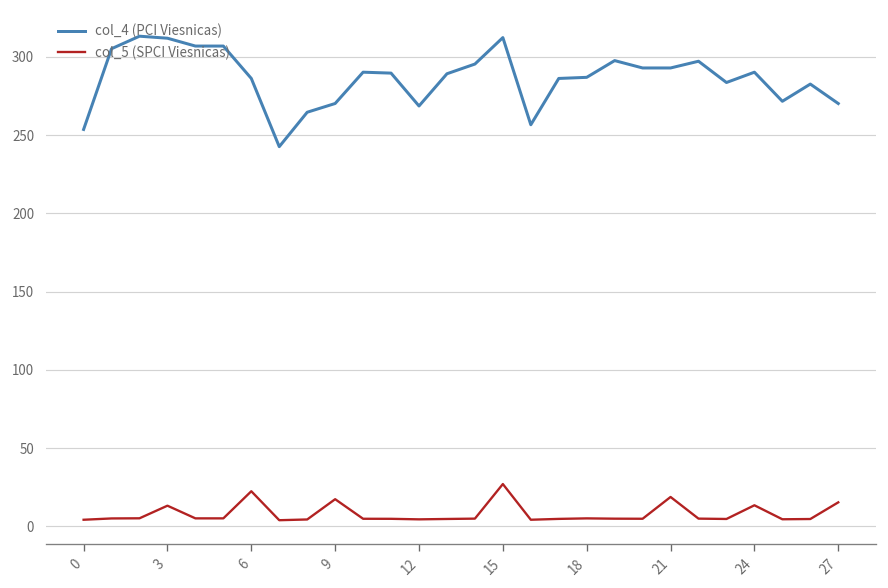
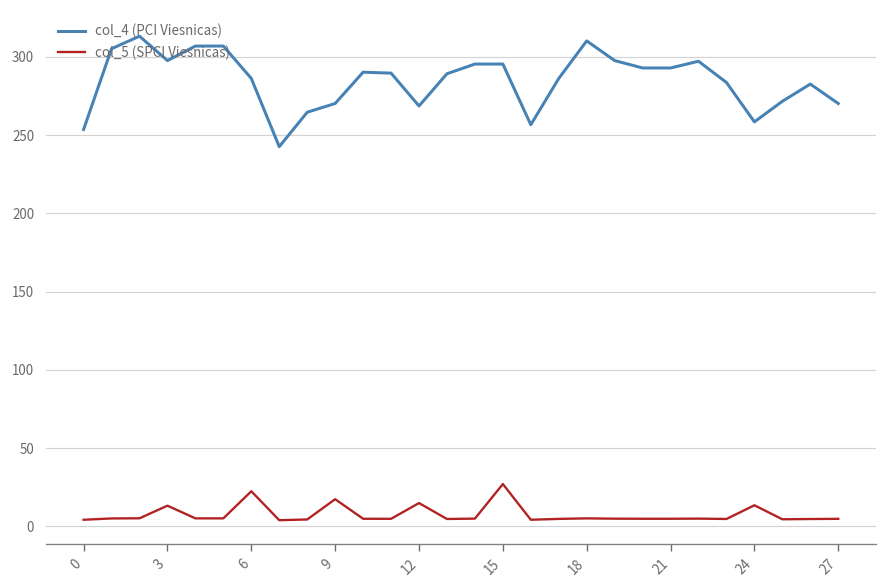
col_4 (PCI Viesnicas), 3: 312 -> 298
col_5 (SPCI Viesnicas), 12: 4 -> 15
col_4 (PCI Viesnicas), 15: 312 -> 295
col_4 (PCI Viesnicas), 18: 287 -> 310
col_5 (SPCI Viesnicas), 21: 19 -> 5
col_4 (PCI Viesnicas), 24: 290 -> 258
col_5 (SPCI Viesnicas), 27: 15 -> 5
